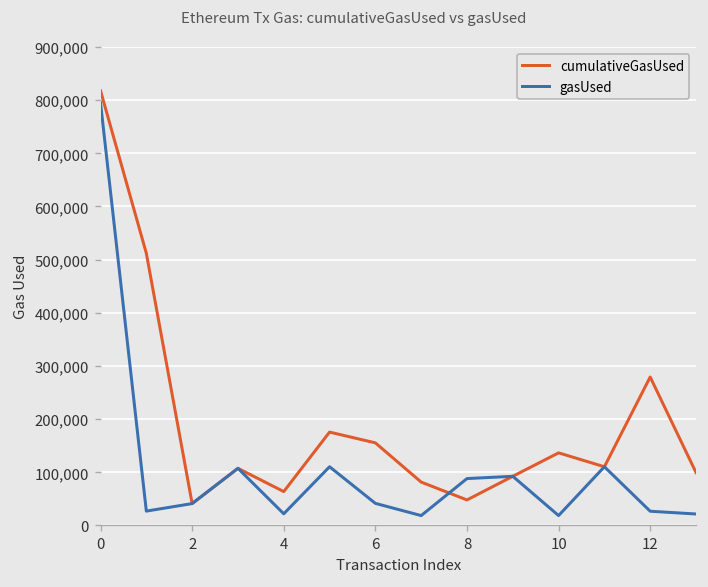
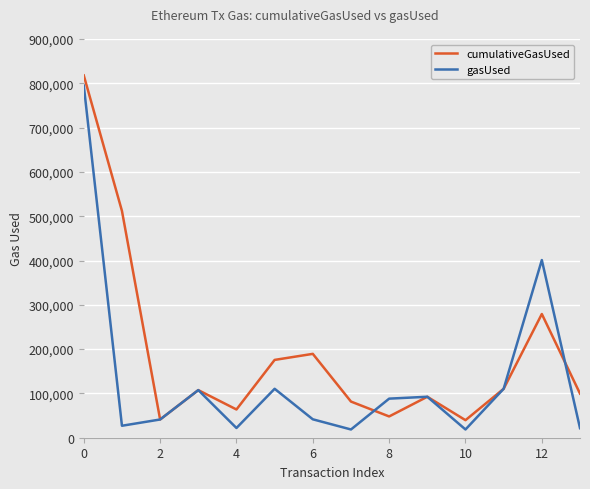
cumulativeGasUsed, 6: 160,000 -> 190,000
cumulativeGasUsed, 10: 140,000 -> 40,000
gasUsed, 12: 30,000 -> 400,000
